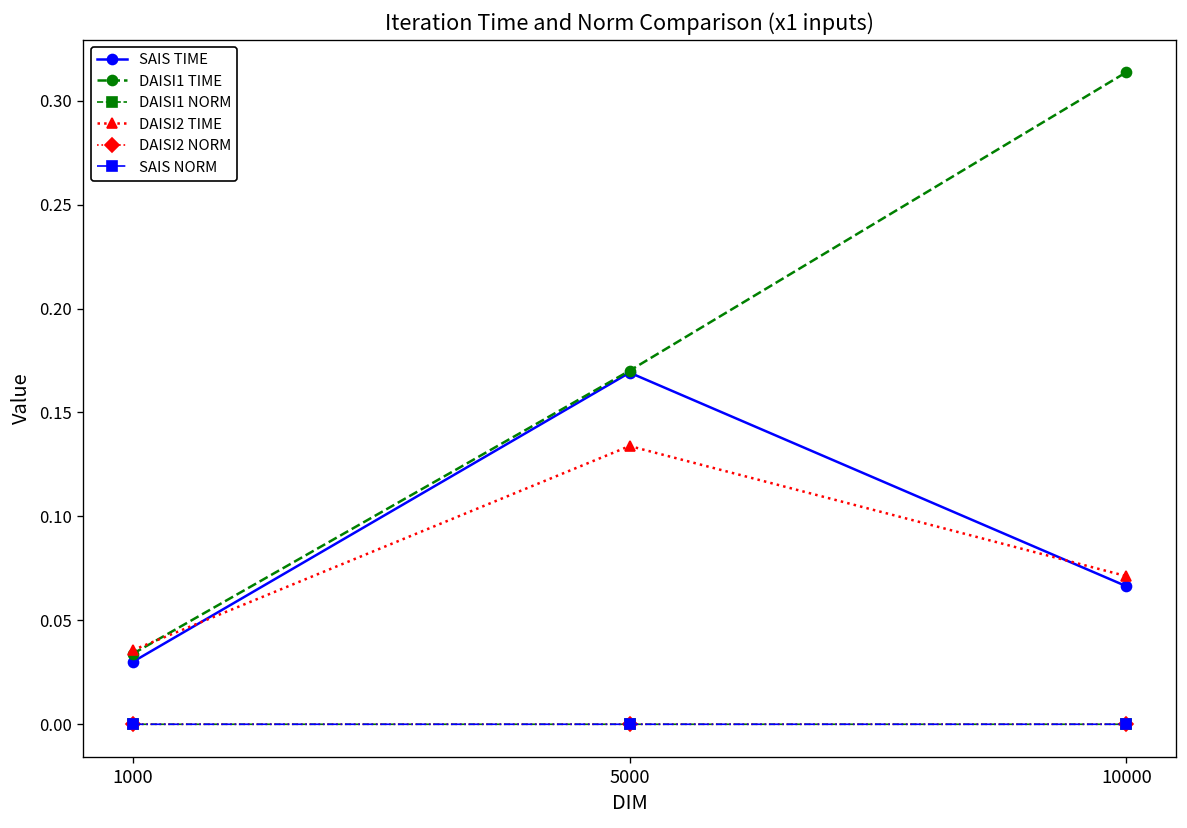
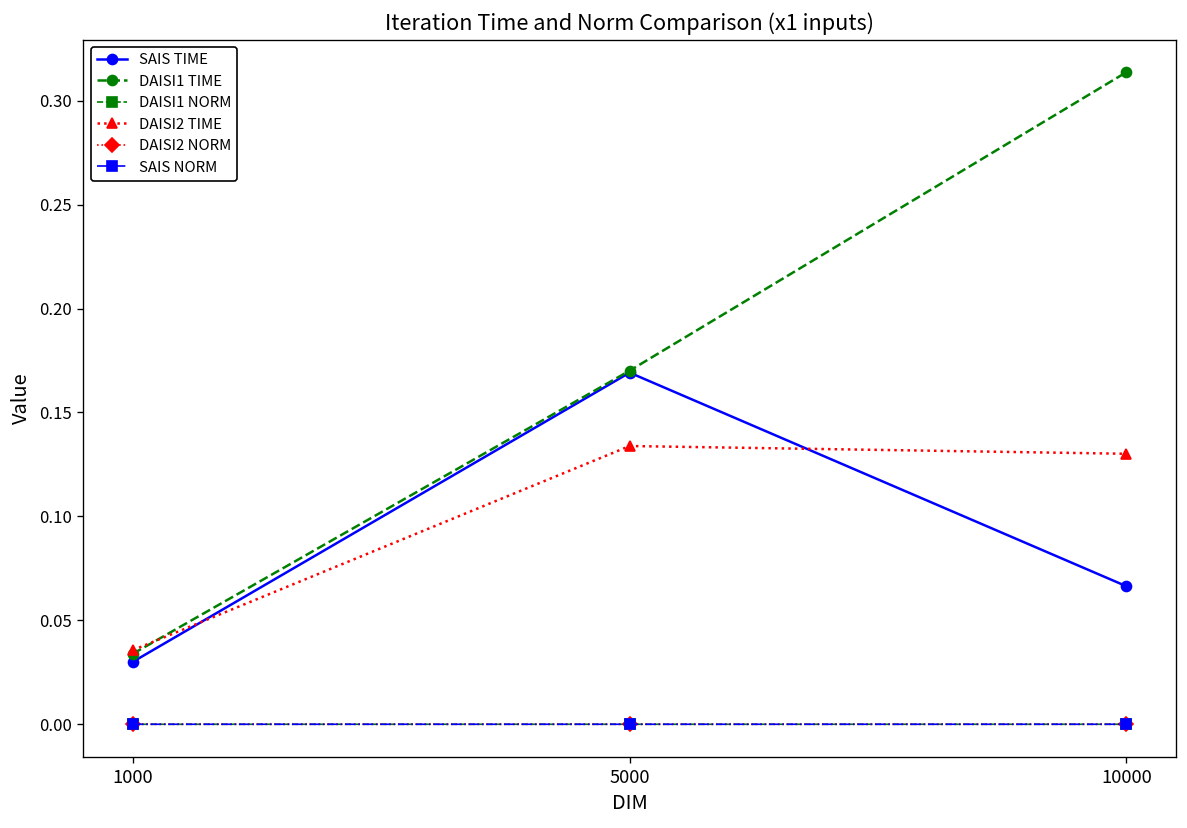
DAISI2 TIME, 10000: 0.071 -> 0.130
